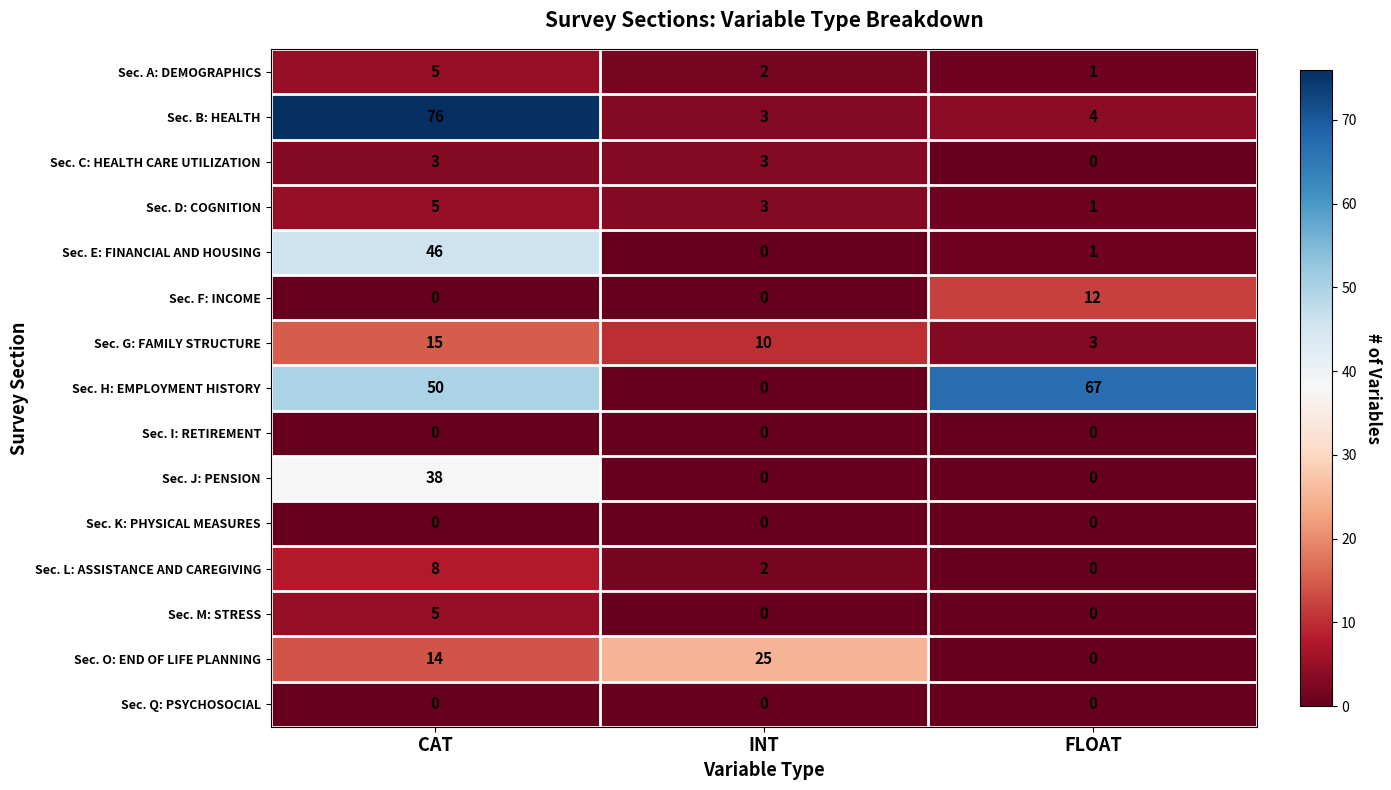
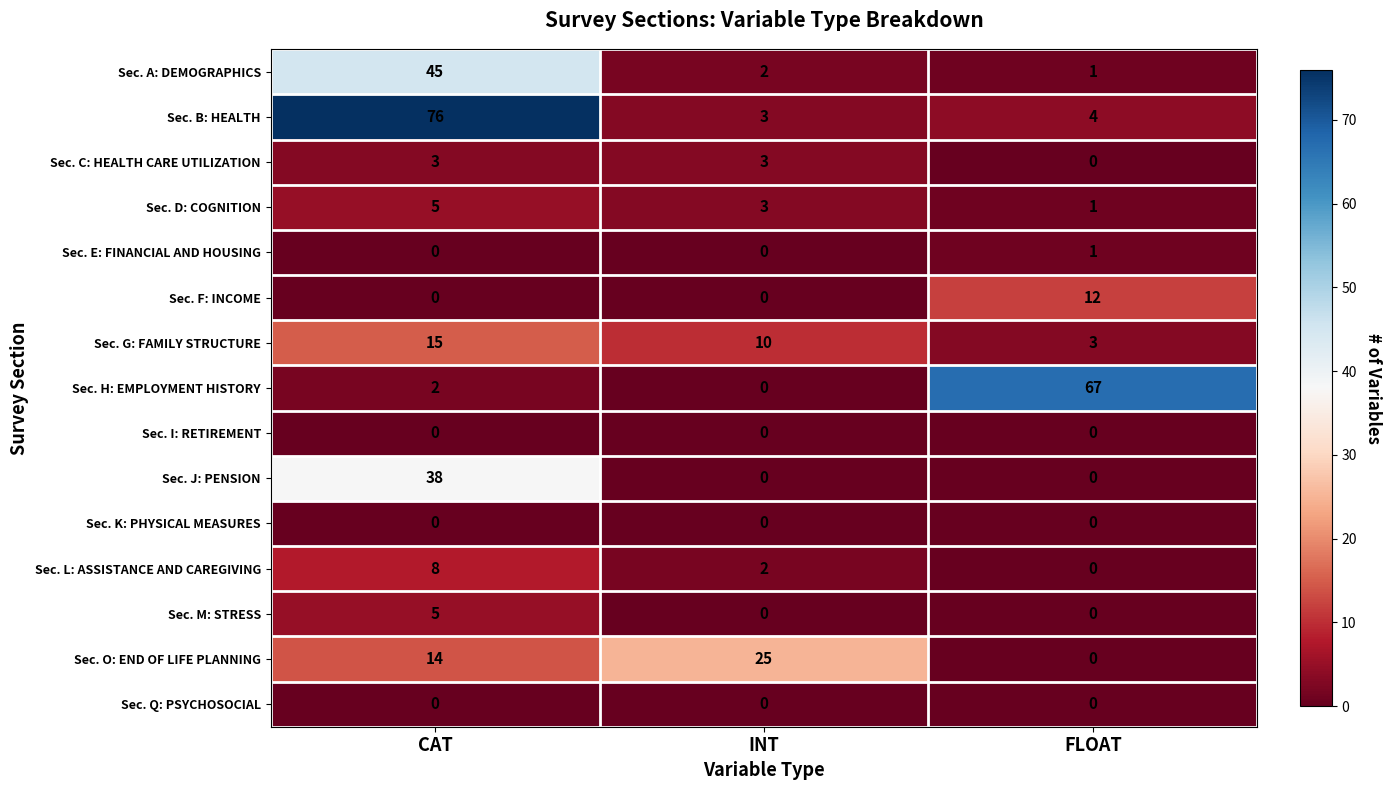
Sec. A: DEMOGRAPHICS, CAT: 5 -> 45
Sec. E: FINANCIAL AND HOUSING, CAT: 46 -> 0
Sec. H: EMPLOYMENT HISTORY, CAT: 50 -> 2
